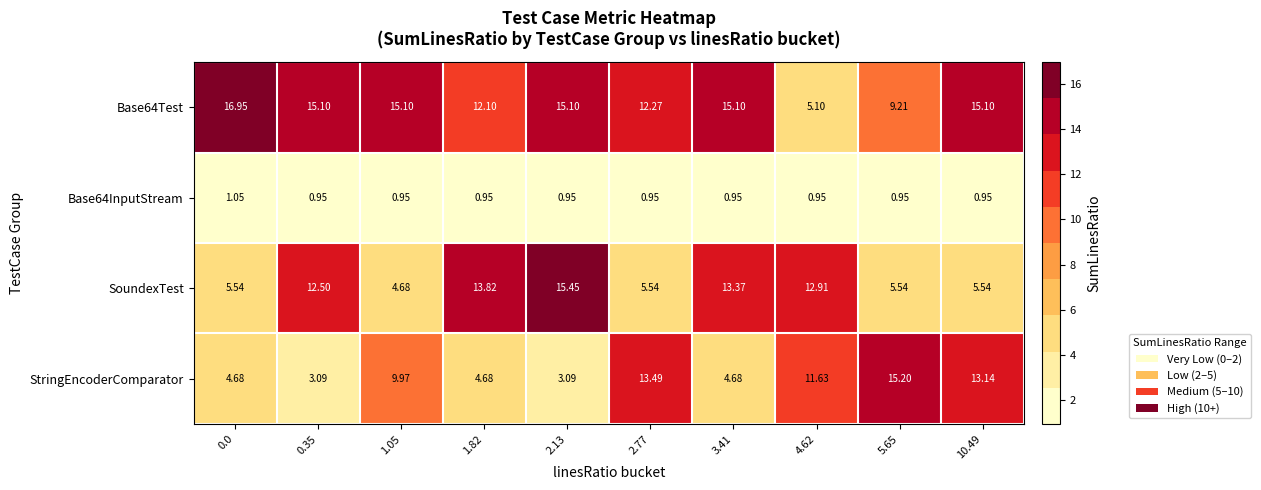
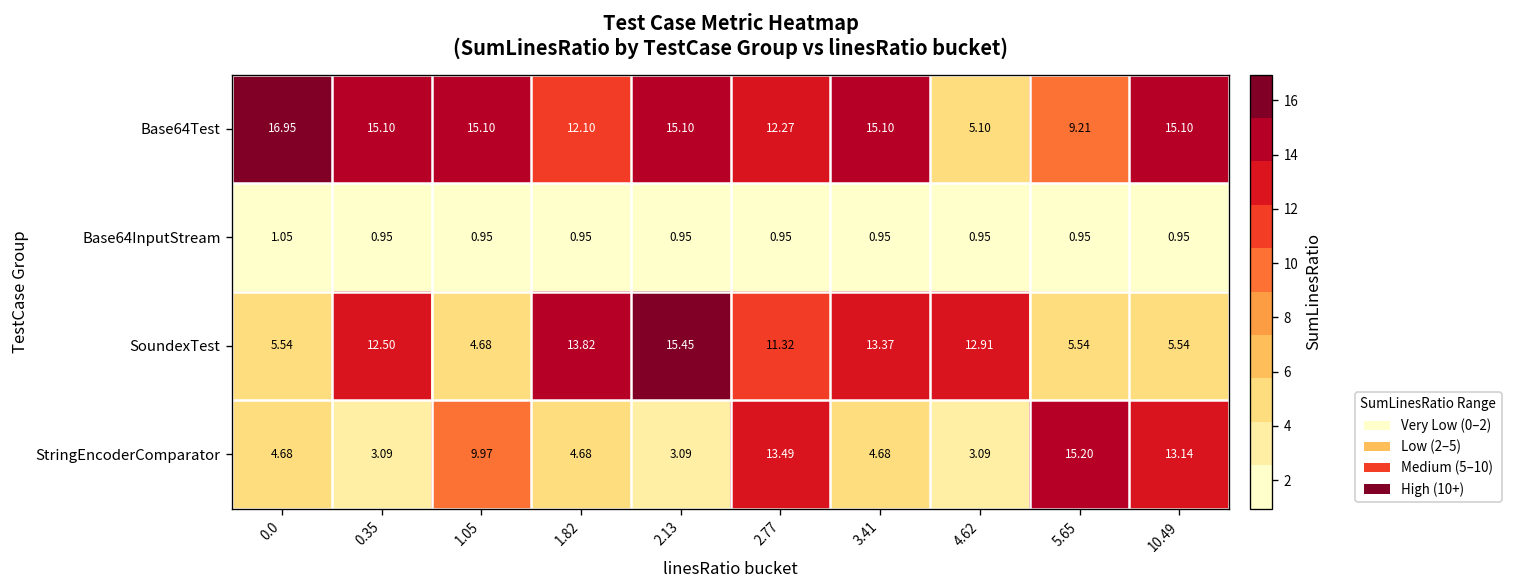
SoundexTest, 2.77: 5.54 -> 11.32
StringEncoderComparator, 4.62: 11.63 -> 3.09
